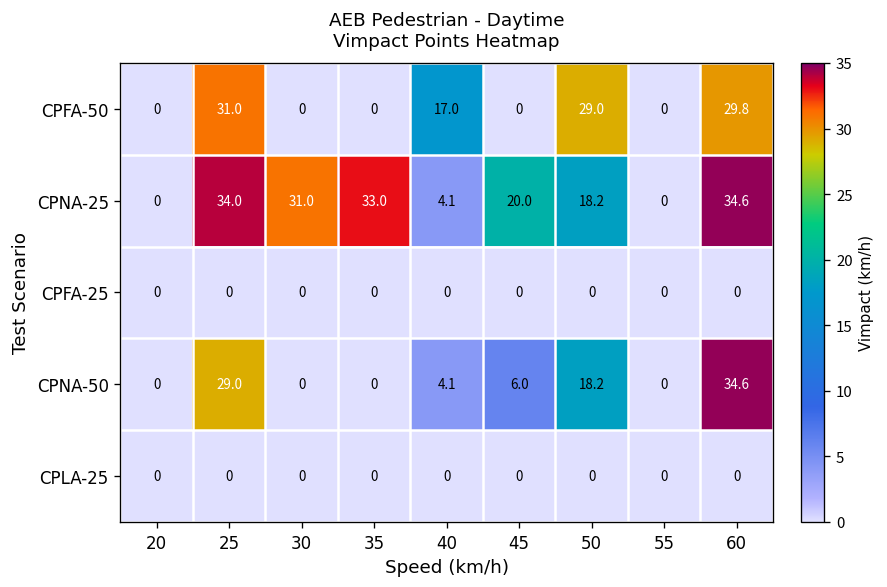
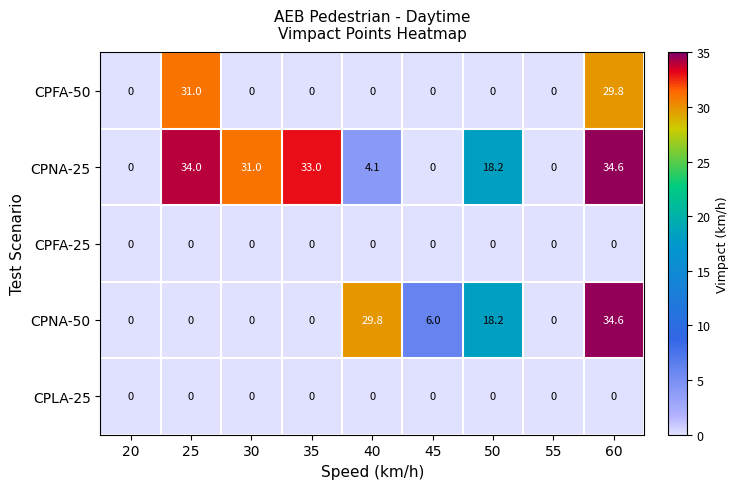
CPFA-50, 40: 17.0 -> 0
CPFA-50, 50: 29.0 -> 0
CPNA-25, 45: 20.0 -> 0
CPNA-50, 25: 29.0 -> 0
CPNA-50, 40: 4.1 -> 29.8
